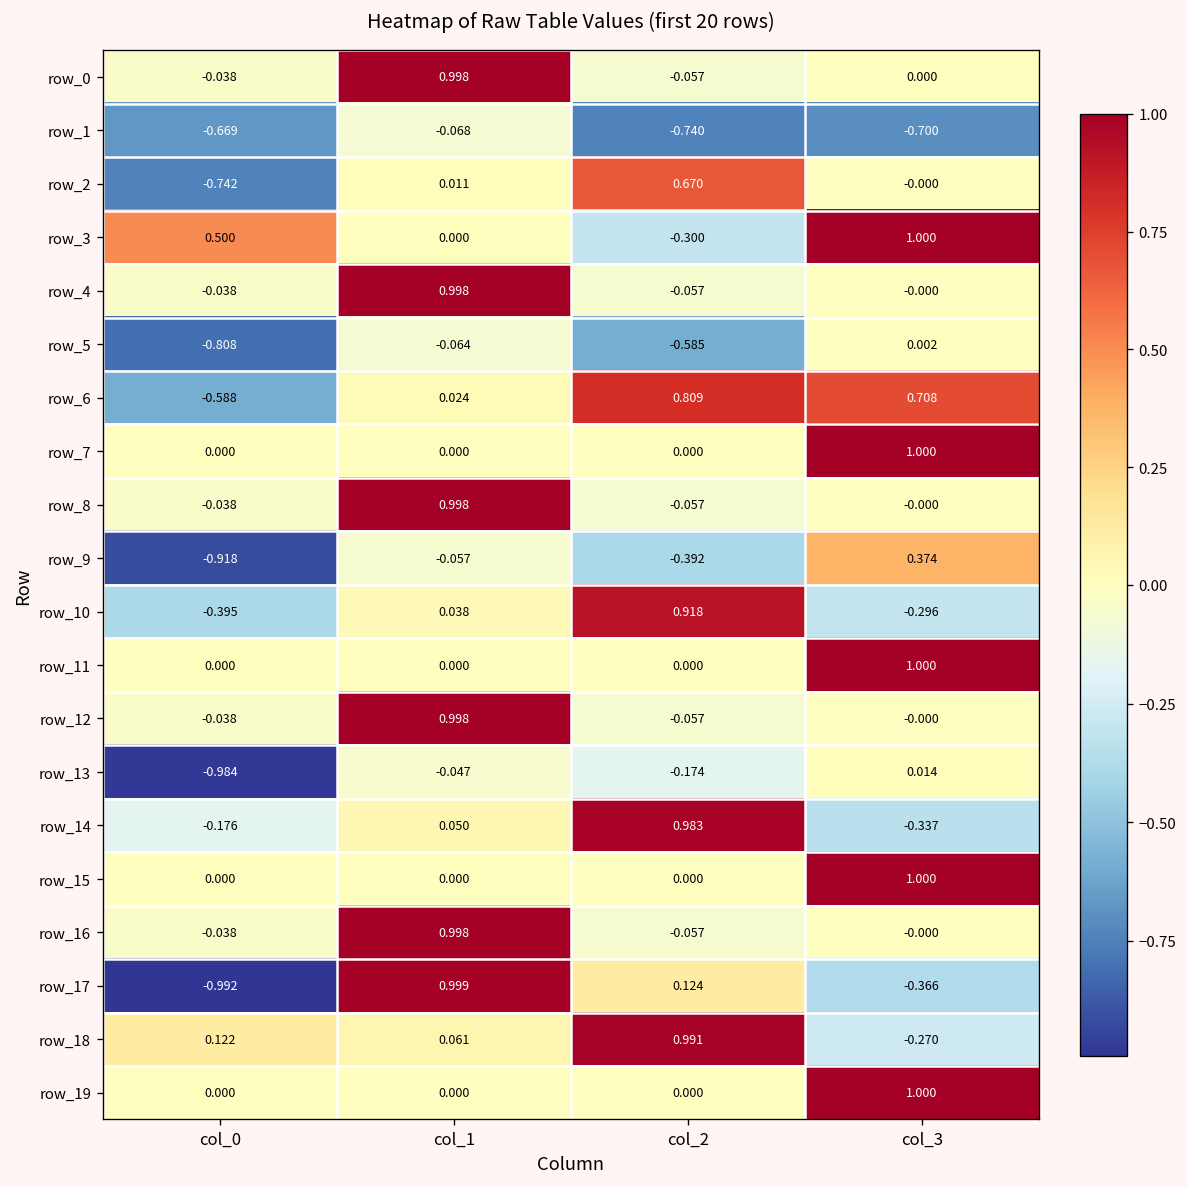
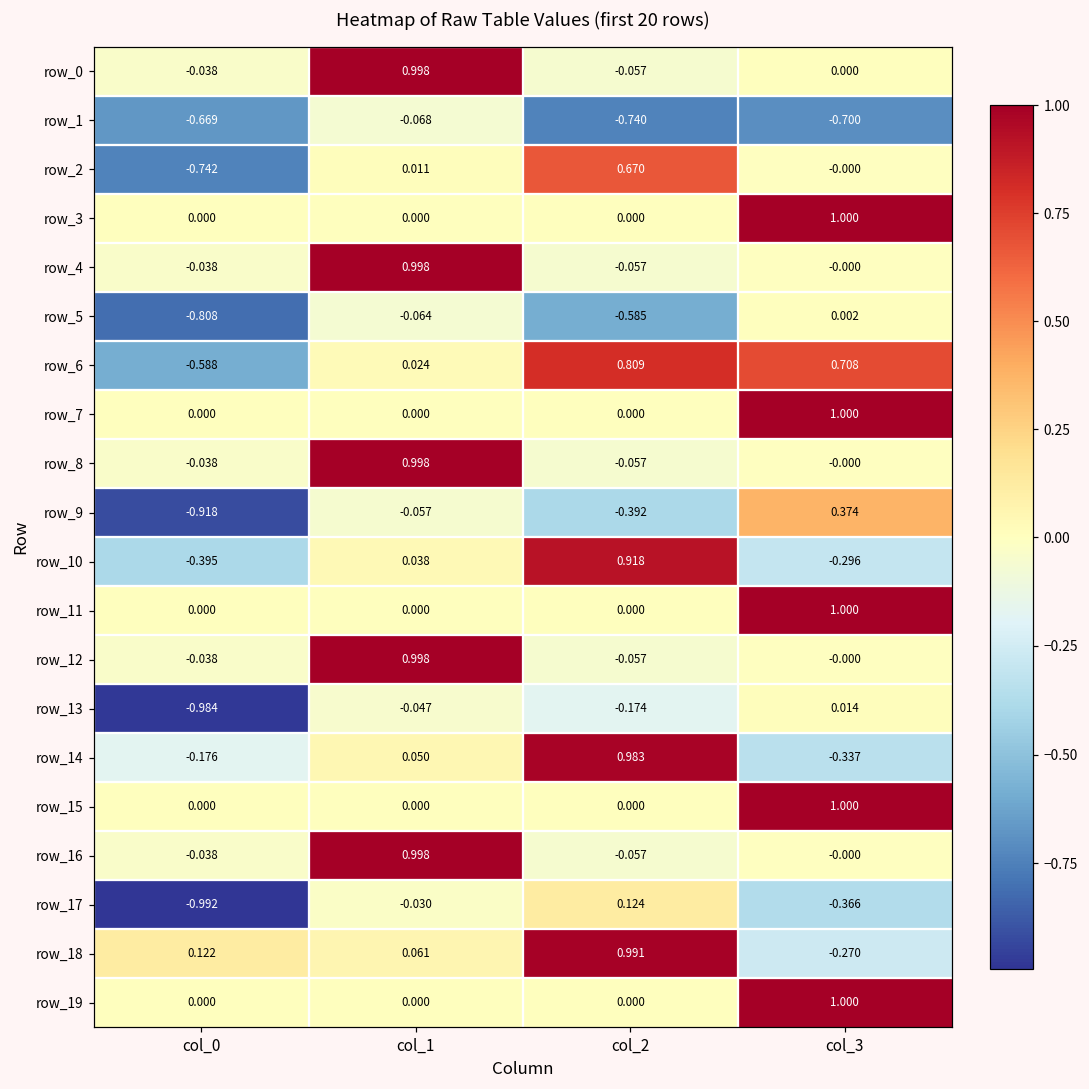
row_3, col_0: 0.500 -> 0.000
row_3, col_2: -0.300 -> 0.000
row_17, col_1: 0.999 -> -0.030
